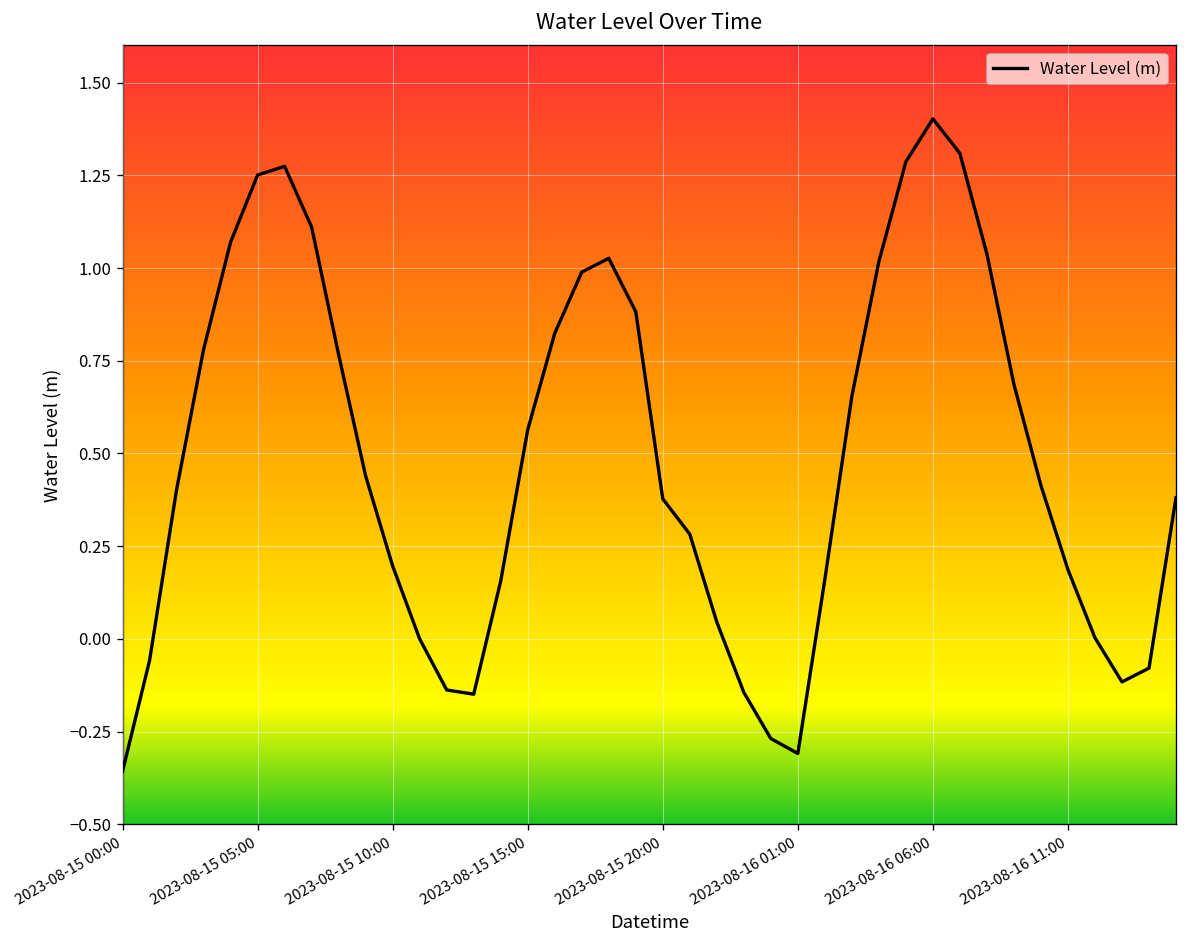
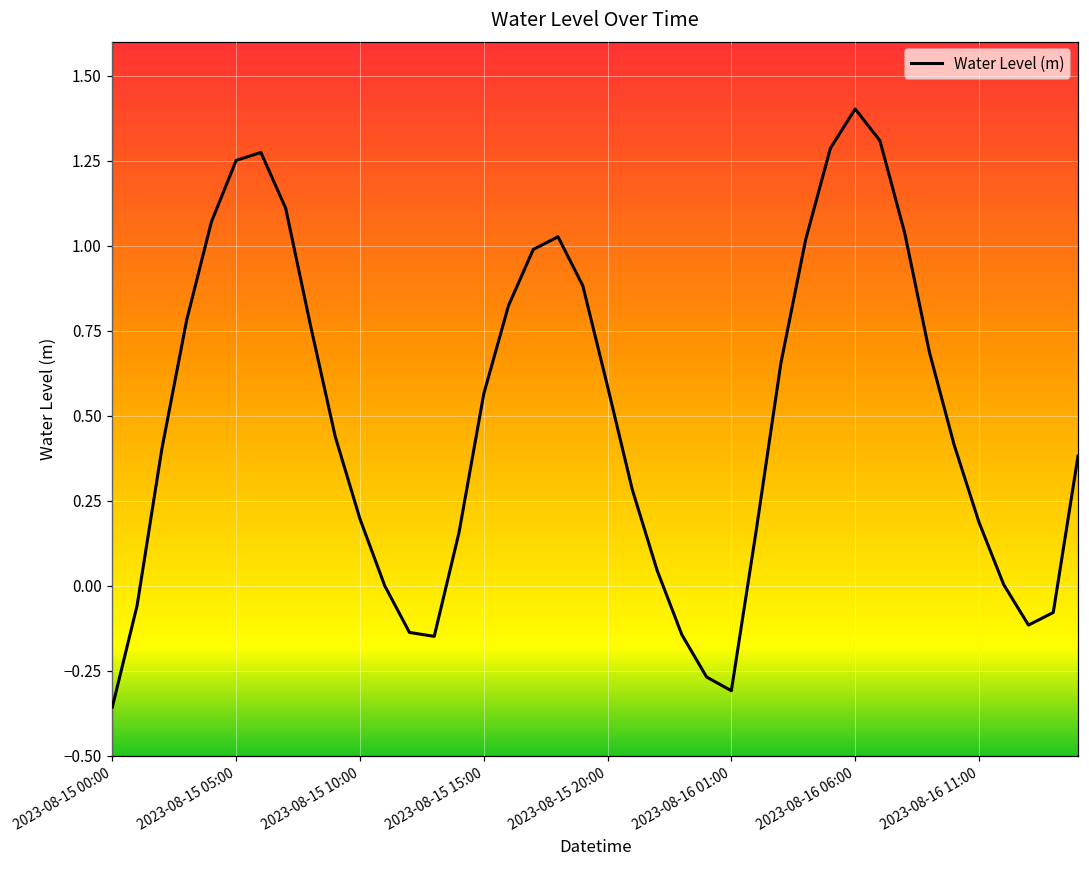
2023-08-15 20:00: 0.38 -> 0.59
